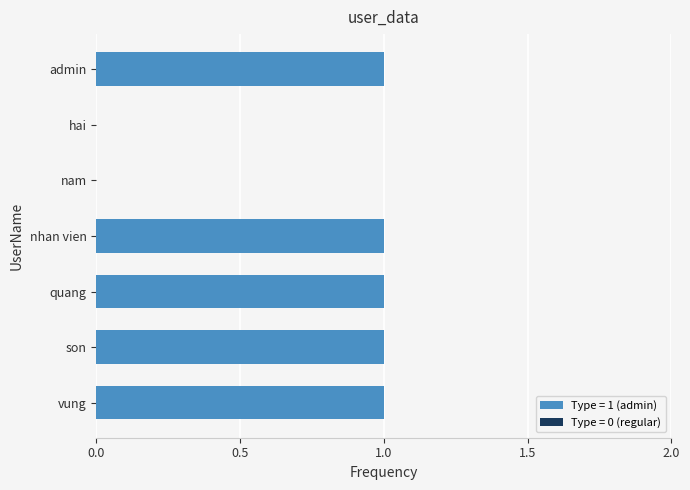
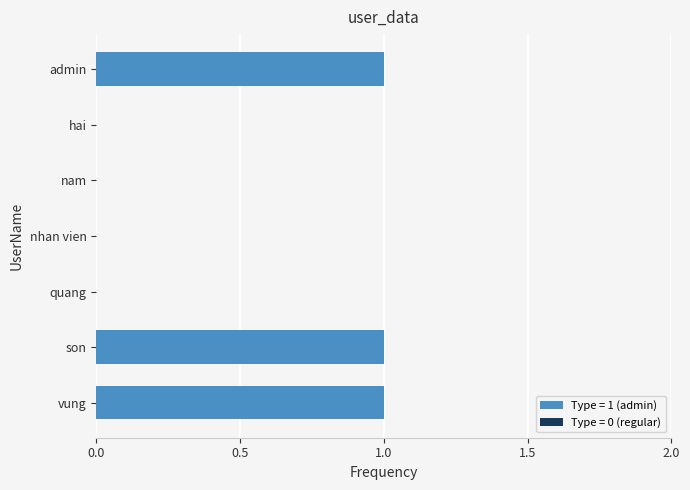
nhan vien: 1 -> 0
quang: 1 -> 0
